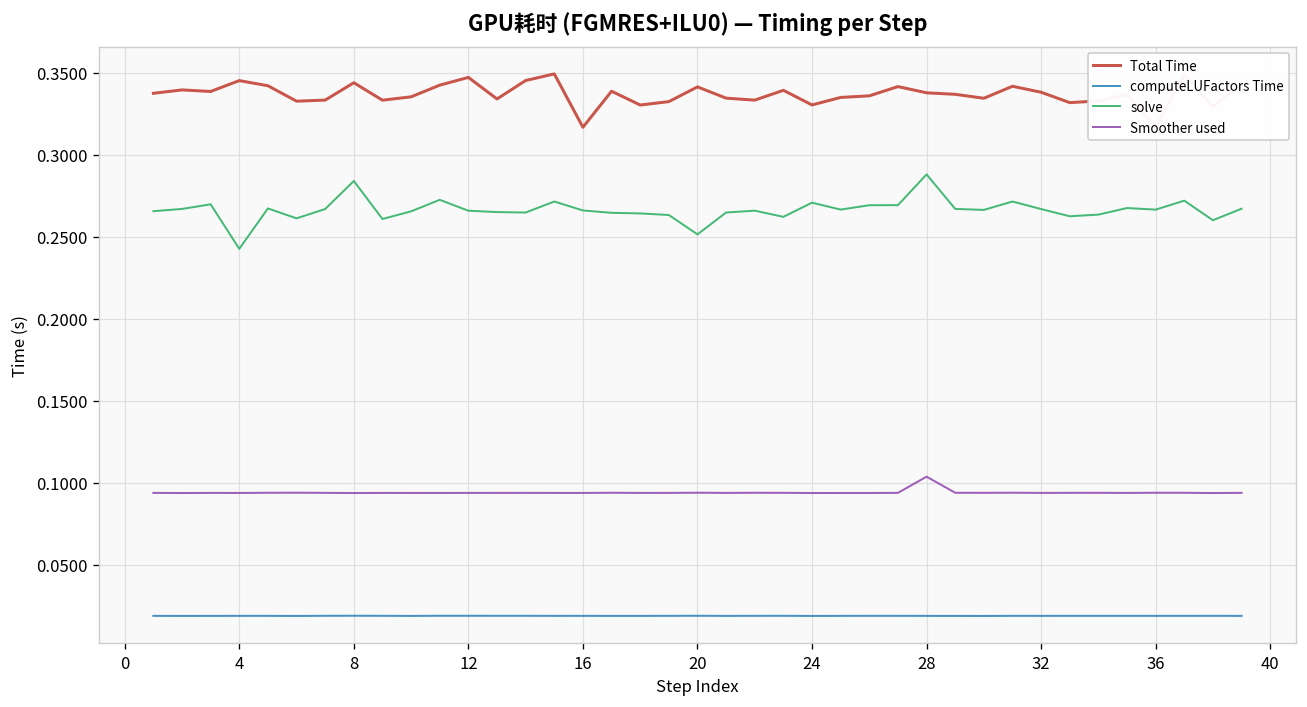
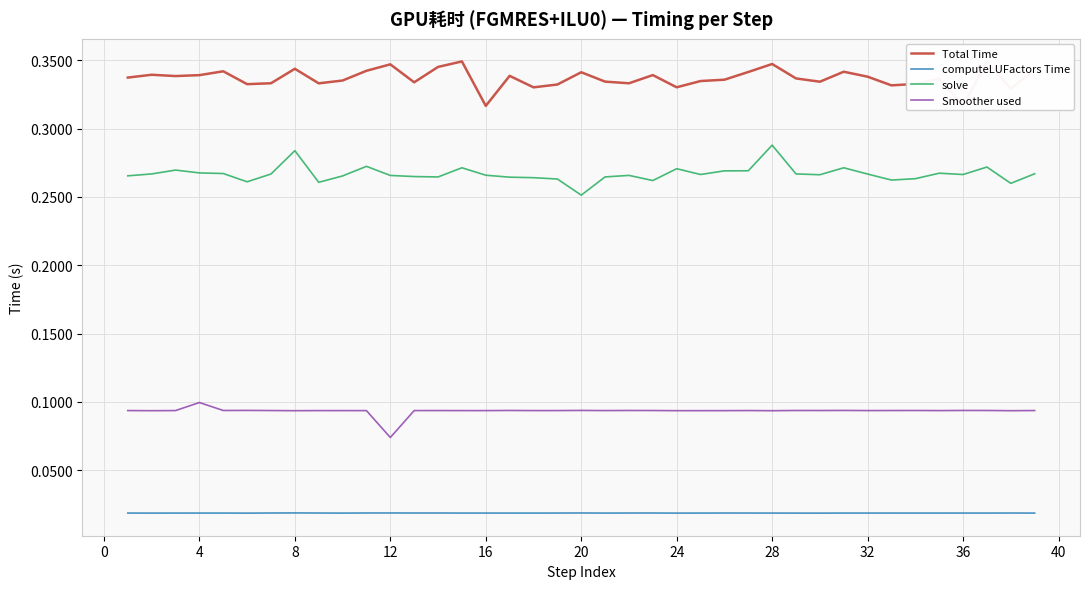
Total Time, 4: 0.345 -> 0.339
solve, 4: 0.243 -> 0.268
Smoother used, 4: 0.094 -> 0.100
Smoother used, 12: 0.094 -> 0.074
Total Time, 28: 0.338 -> 0.347
Smoother used, 28: 0.104 -> 0.094
